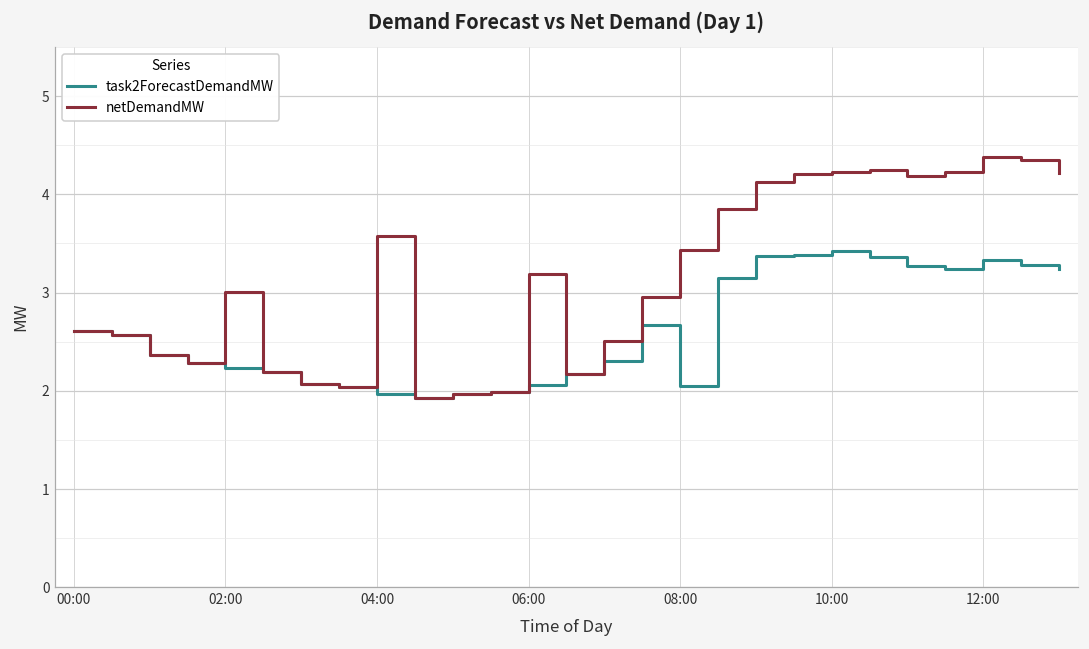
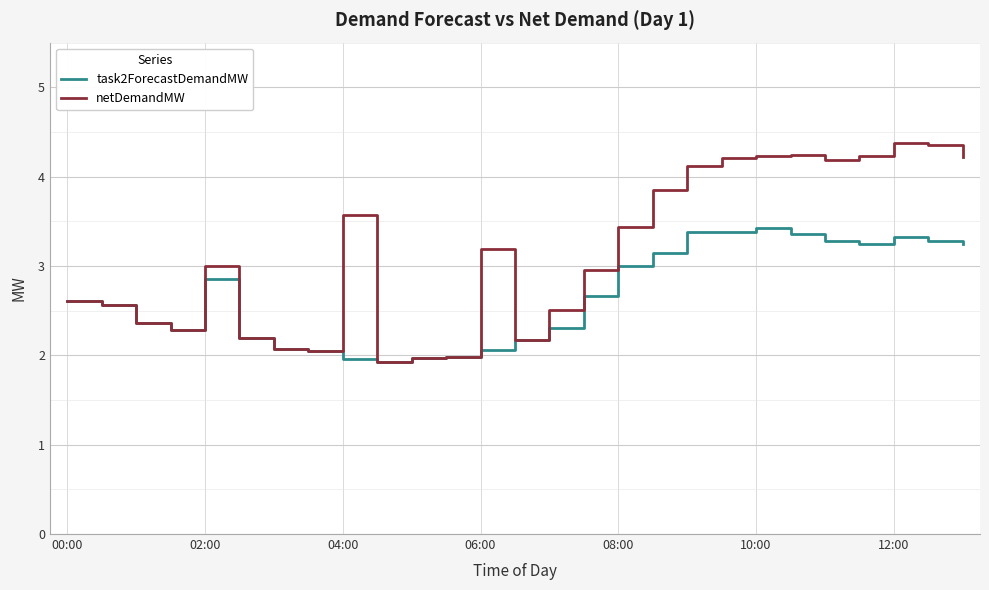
task2ForecastDemandMW, 02:00: 2.2 -> 2.9
task2ForecastDemandMW, 08:00: 2.1 -> 3.0
